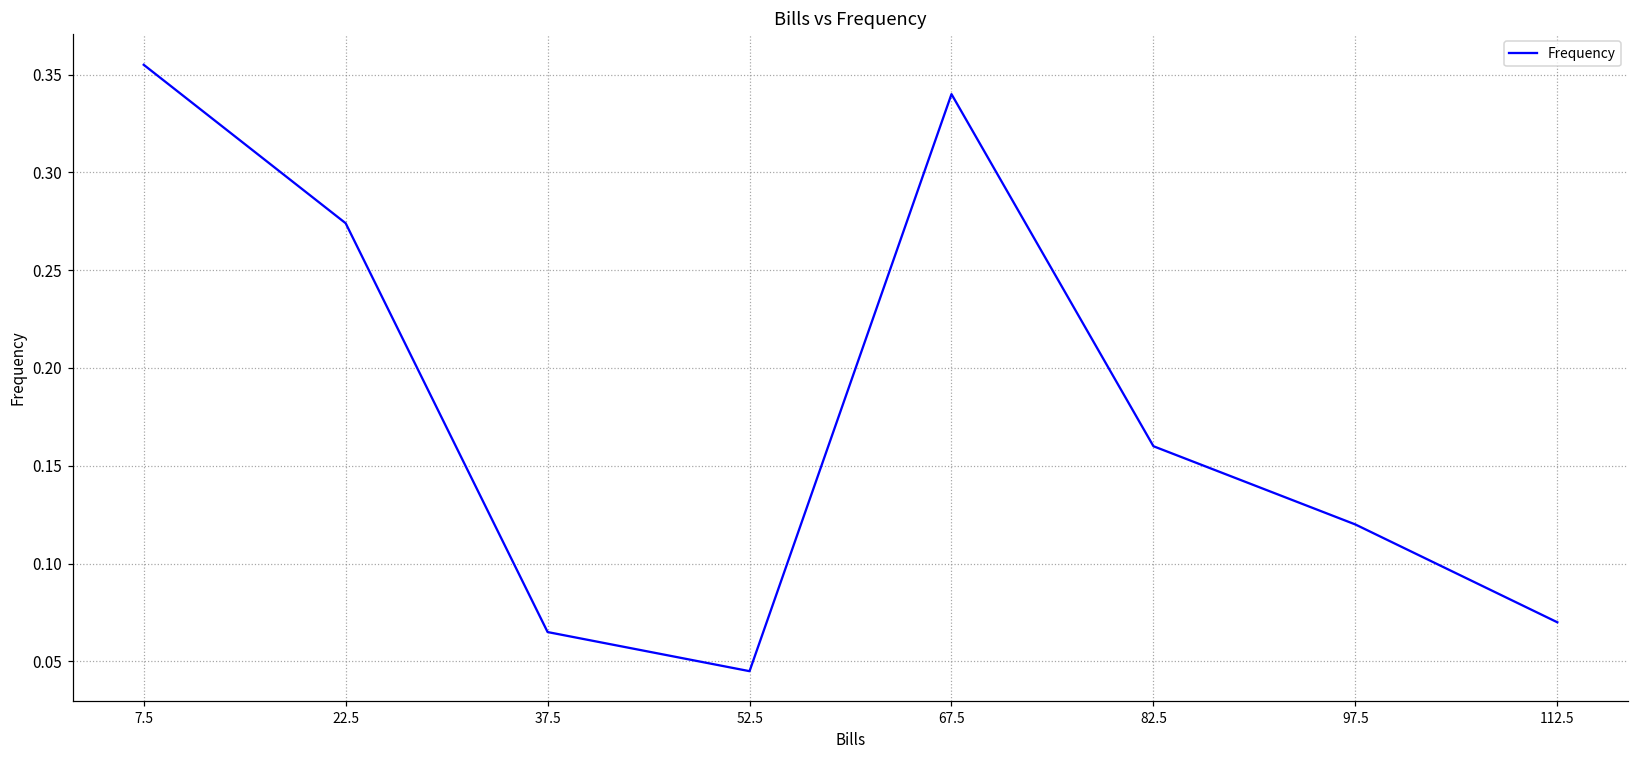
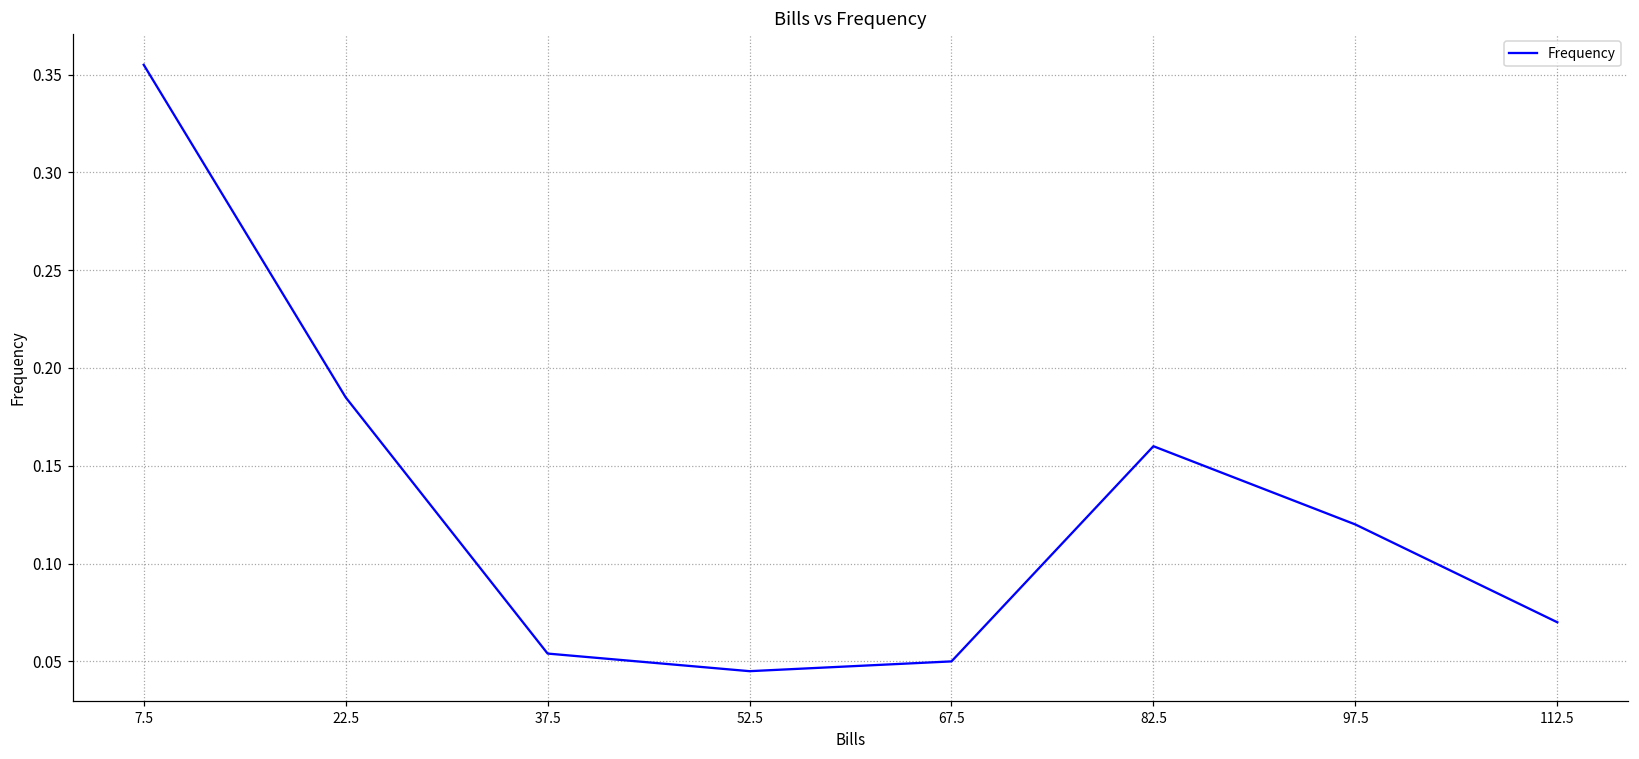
22.5: 0.274 -> 0.185
37.5: 0.065 -> 0.054
67.5: 0.34 -> 0.05
